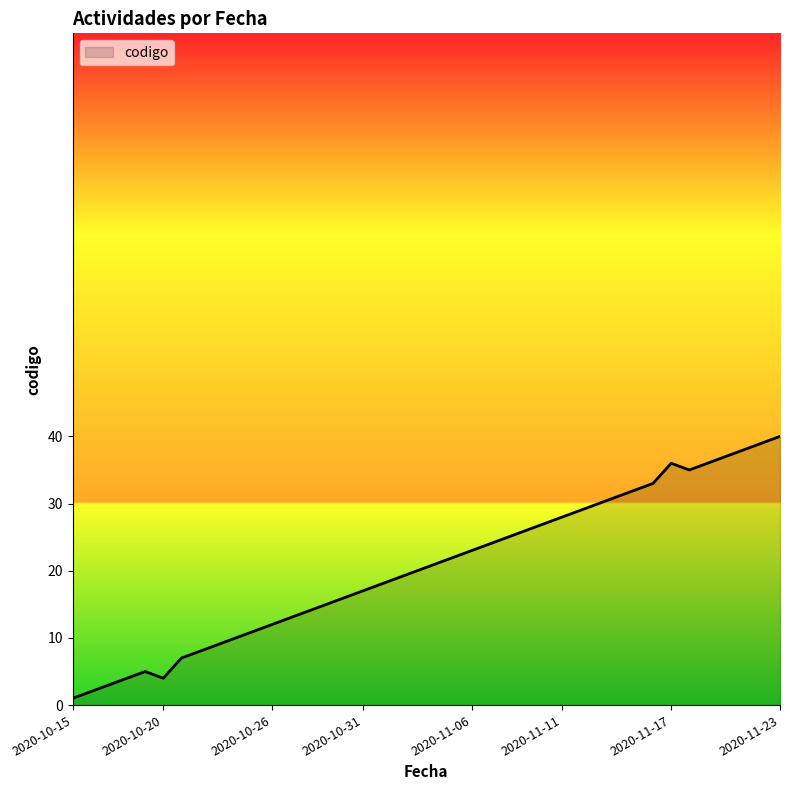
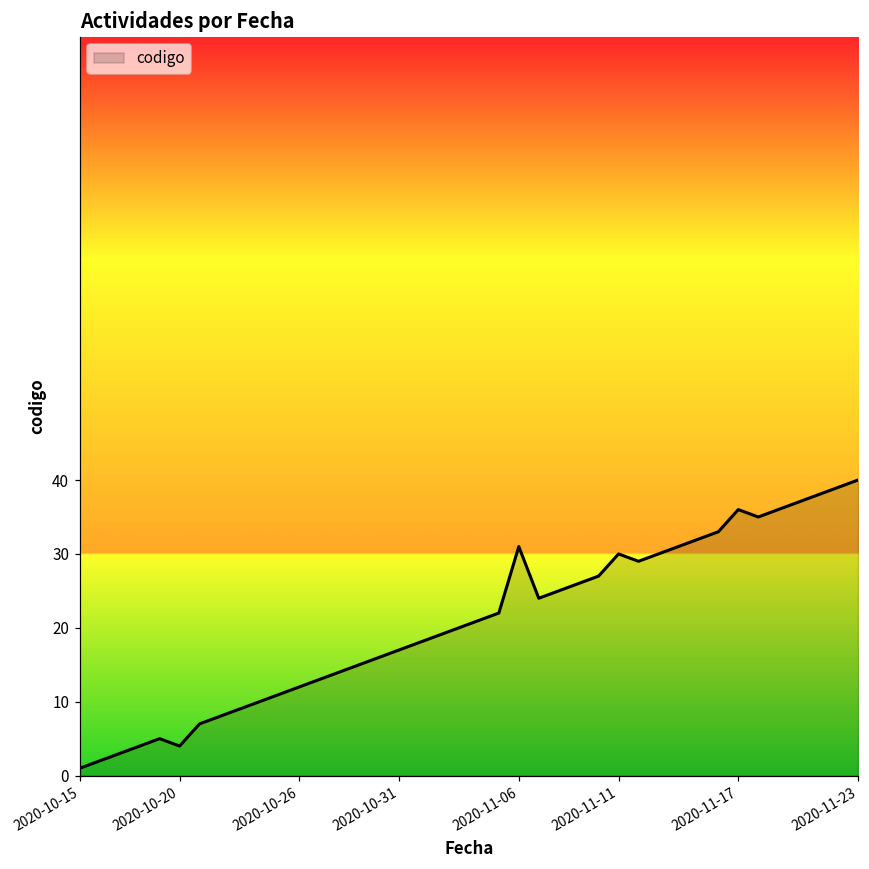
2020-11-06: 23 -> 31
2020-11-11: 28 -> 30
